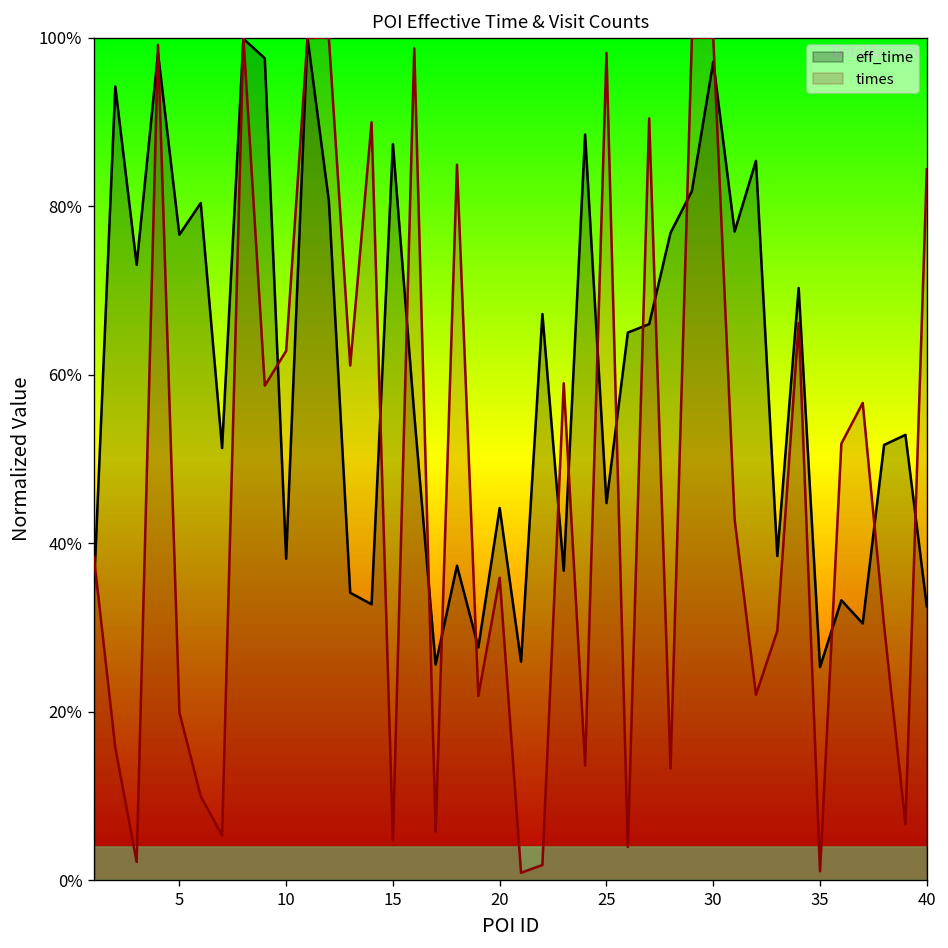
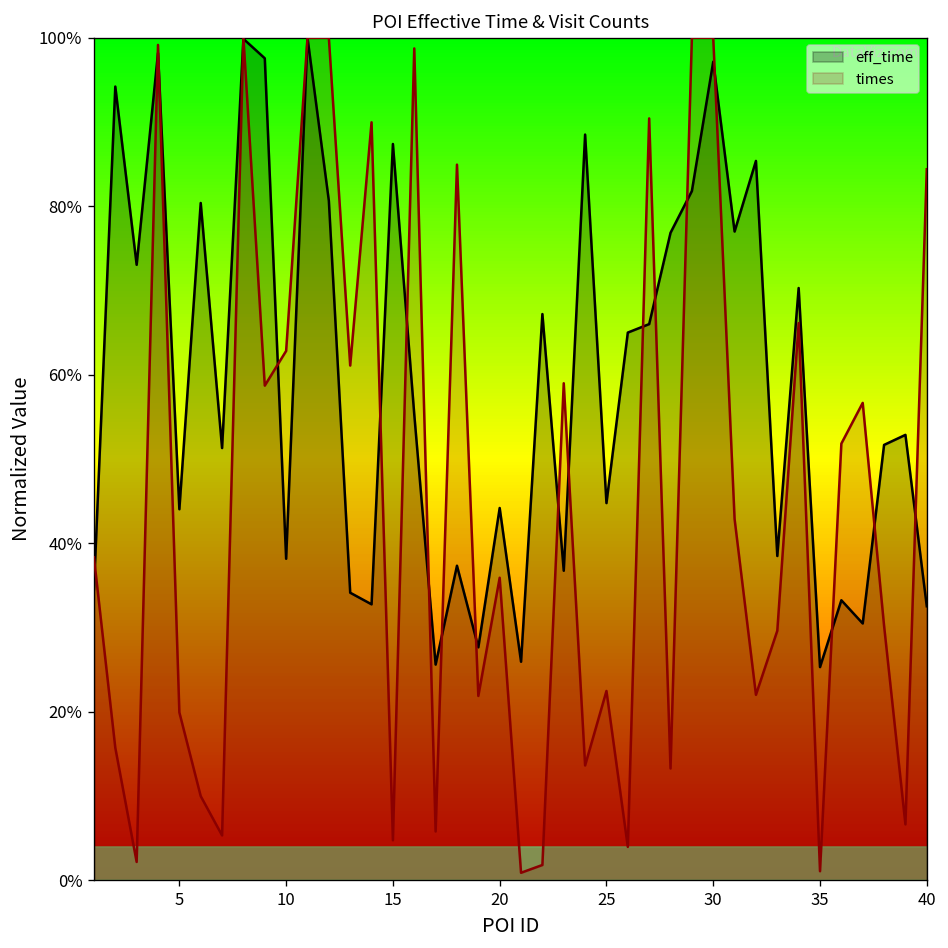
eff_time, 5: 77% -> 44%
times, 25: 98% -> 22%
